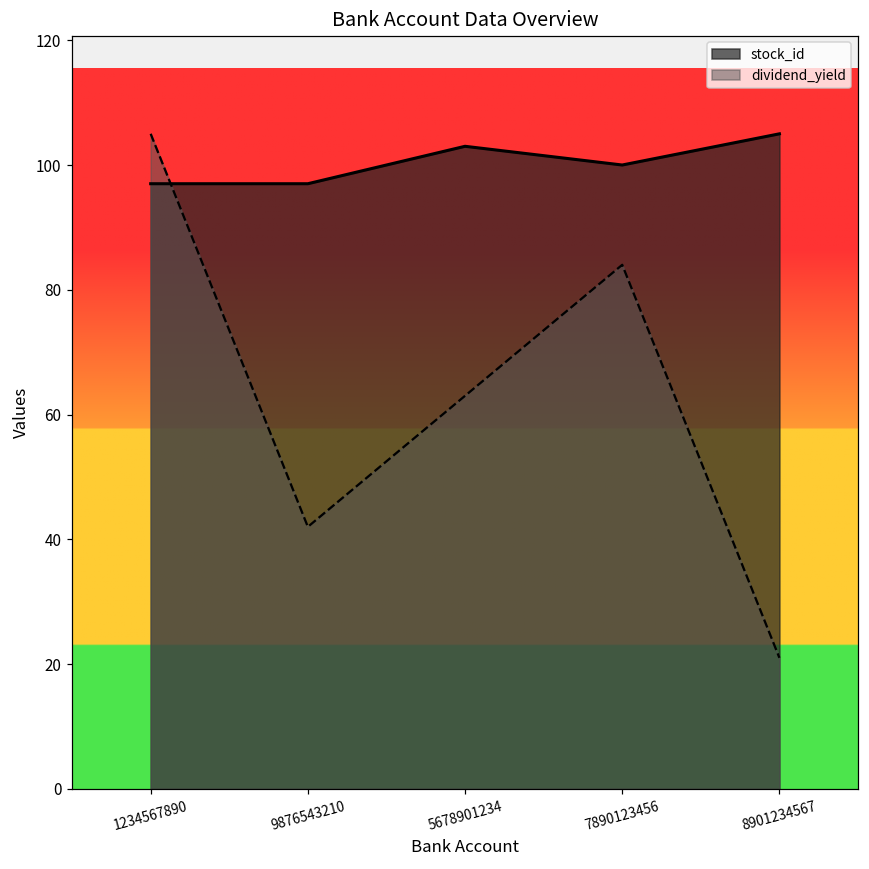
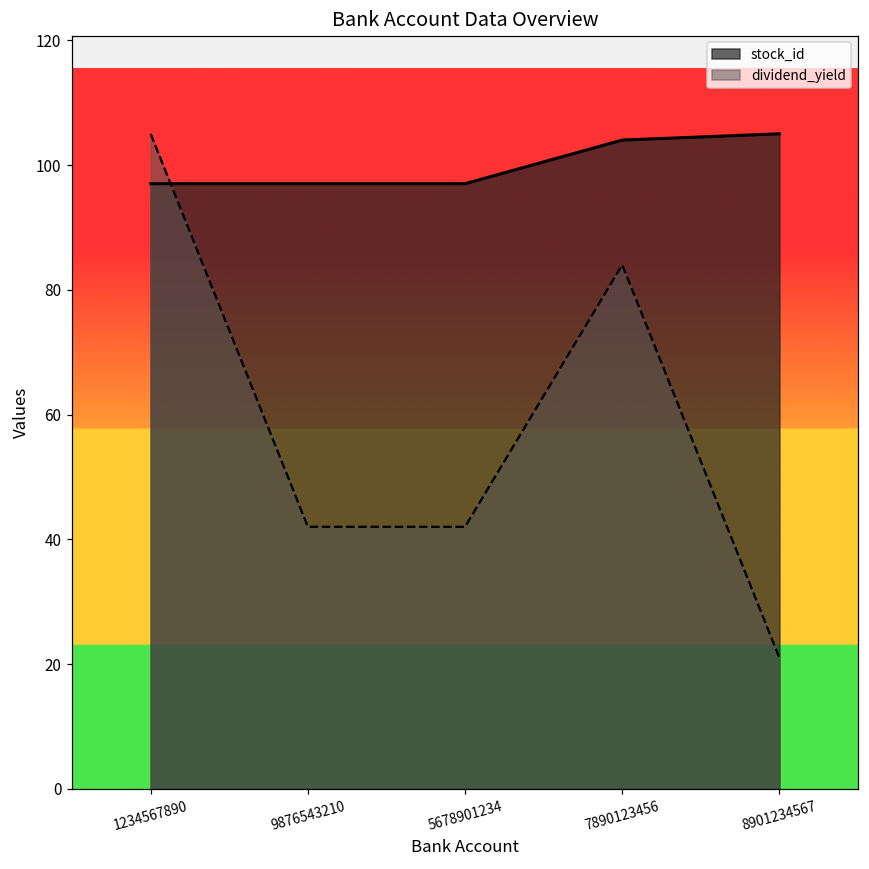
stock_id, 5678901234: 103 -> 97
dividend_yield, 5678901234: 63 -> 42
stock_id, 7890123456: 100 -> 104
